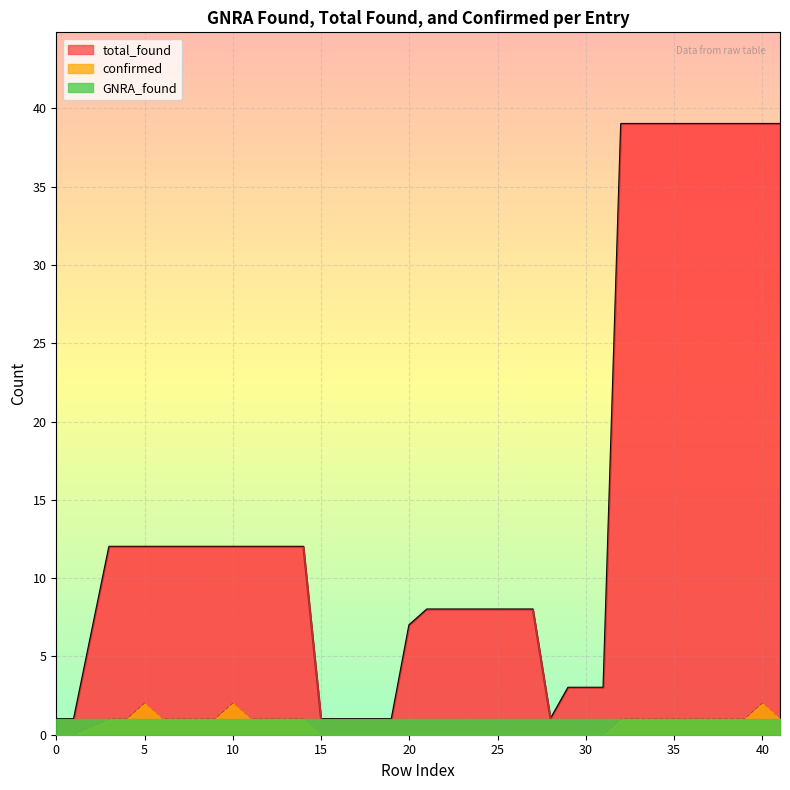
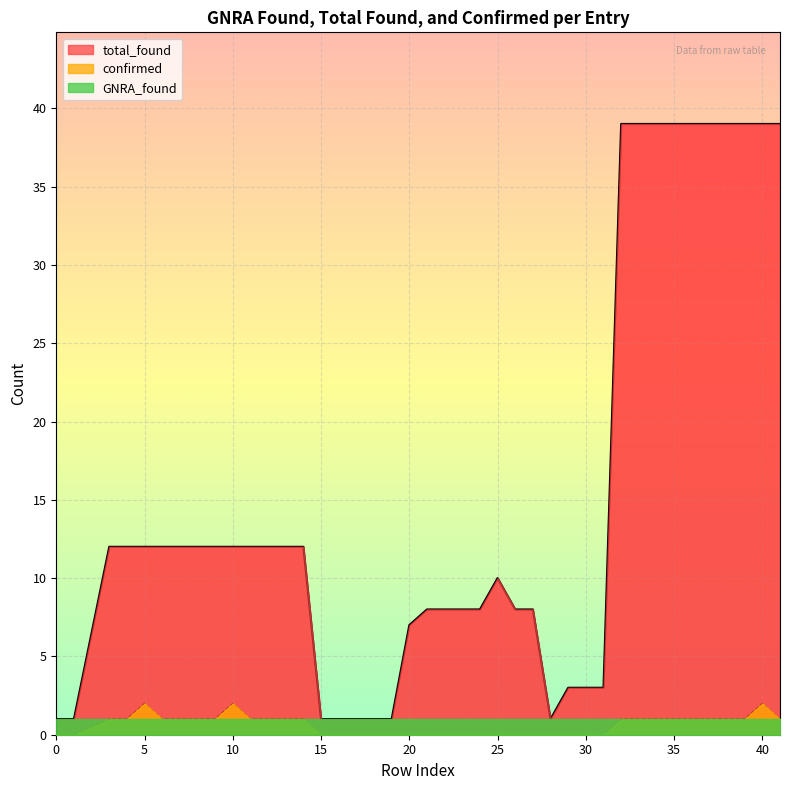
total_found, 25: 8 -> 10
